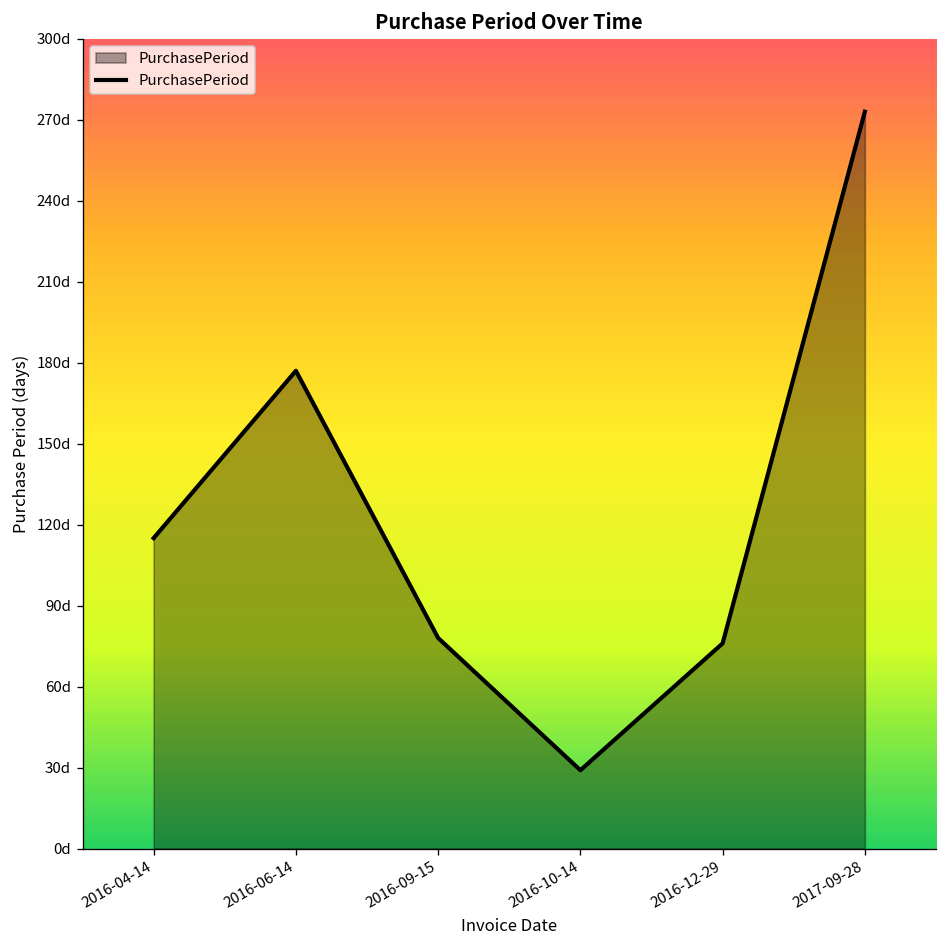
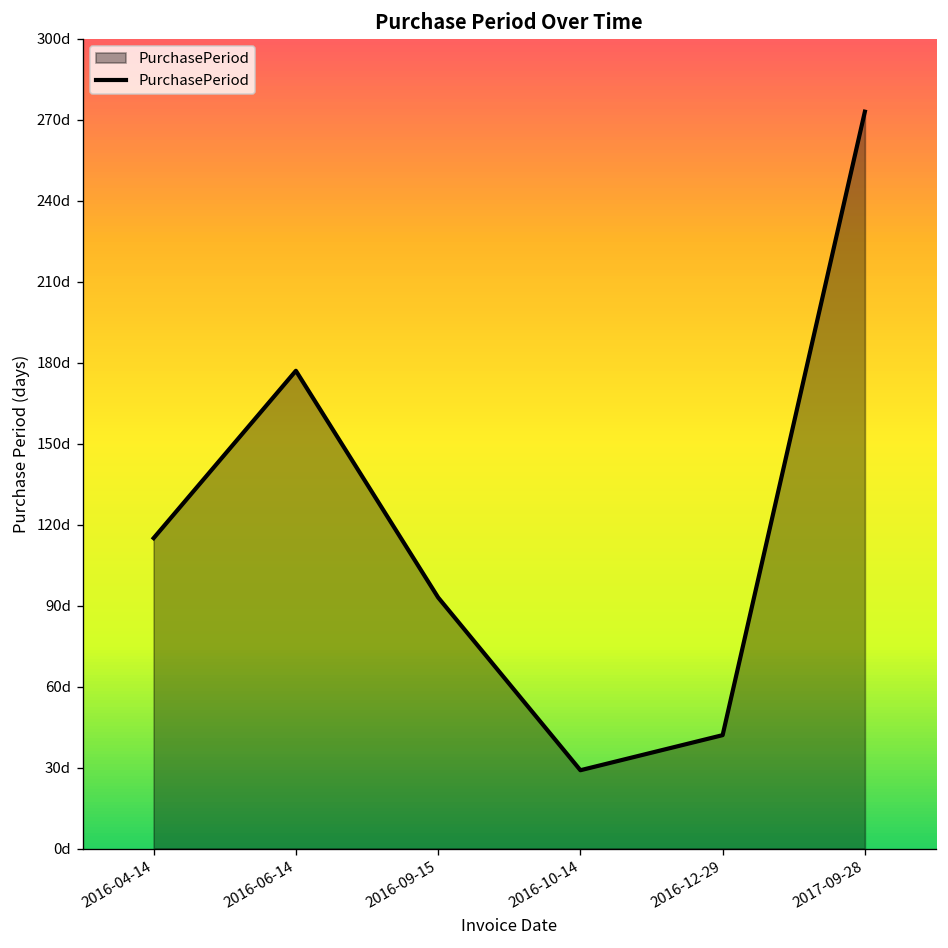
2016-09-15: 78d -> 93d
2016-12-29: 76d -> 42d
